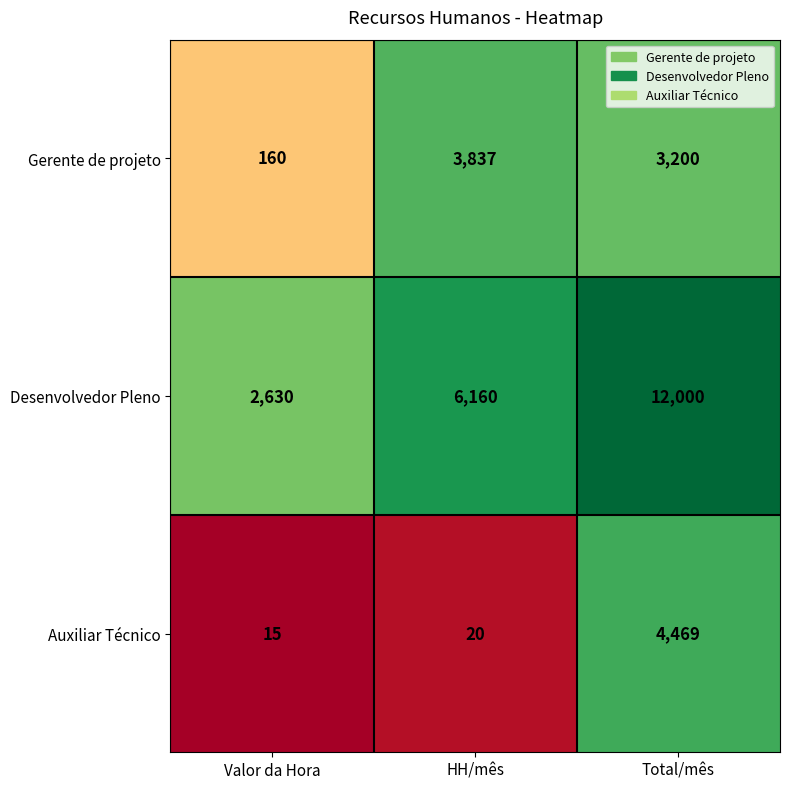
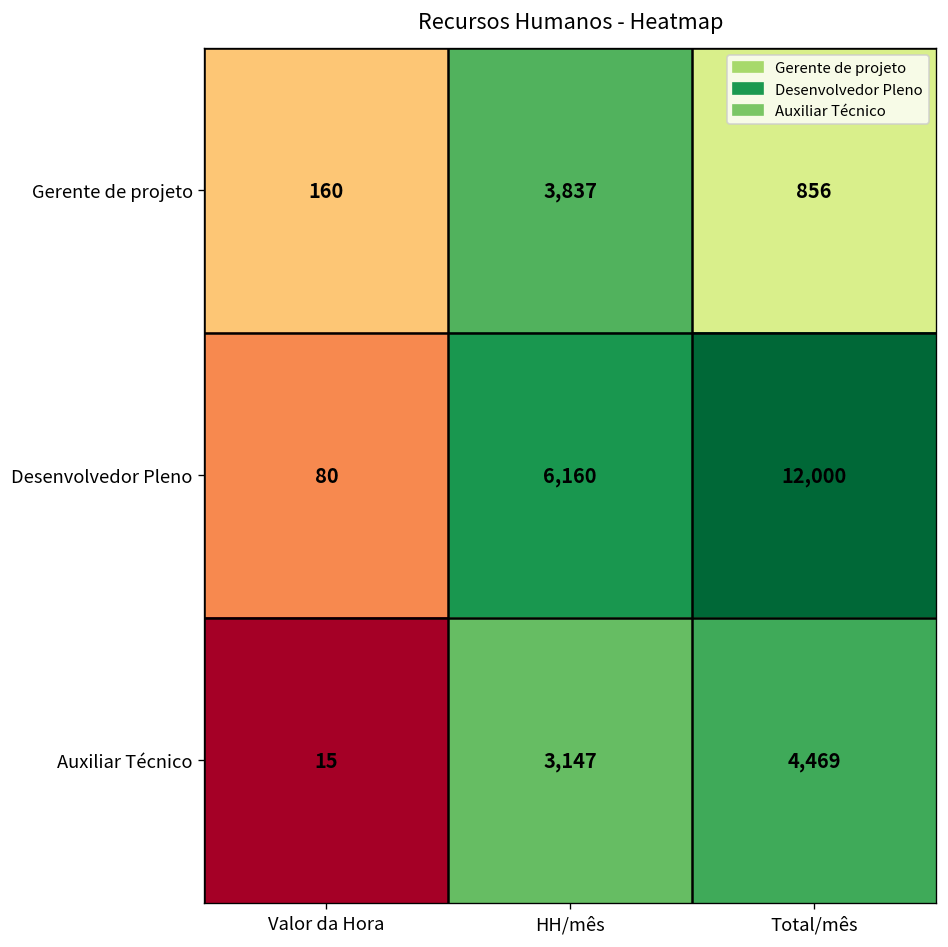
Gerente de projeto, Total/mês: 3,200 -> 856
Desenvolvedor Pleno, Valor da Hora: 2,630 -> 80
Auxiliar Técnico, HH/mês: 20 -> 3,147
